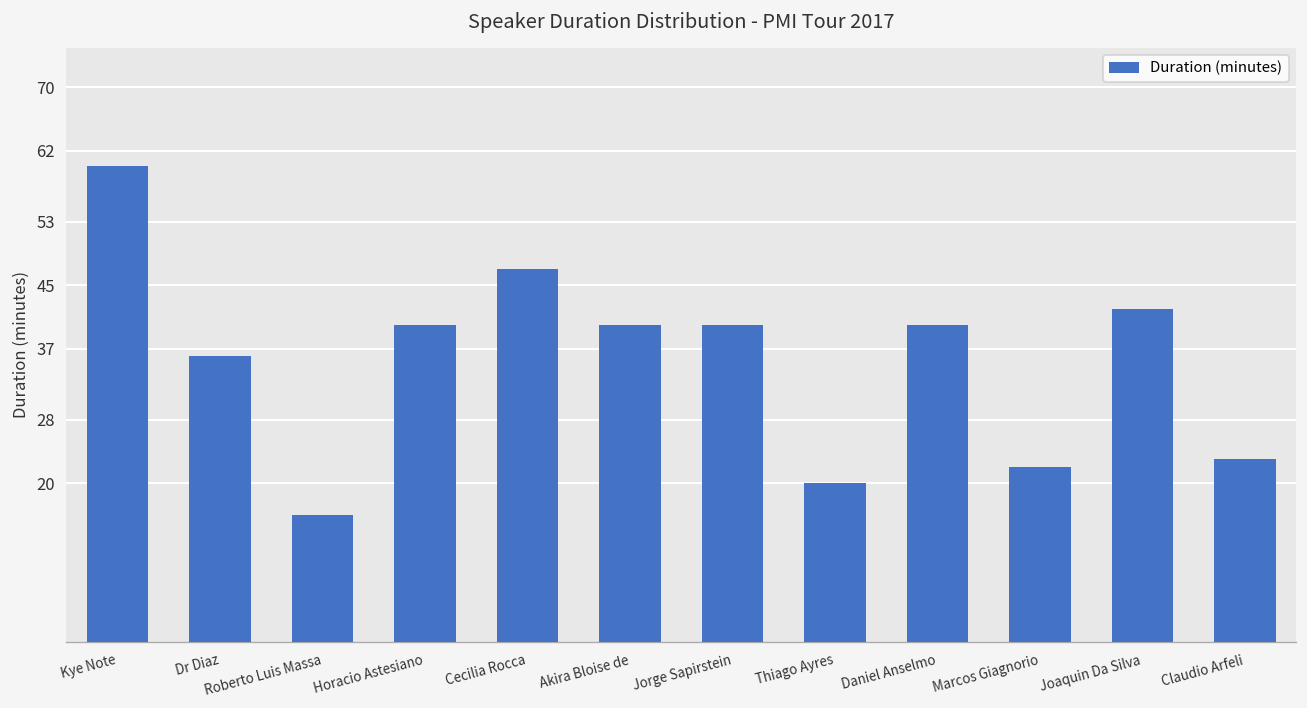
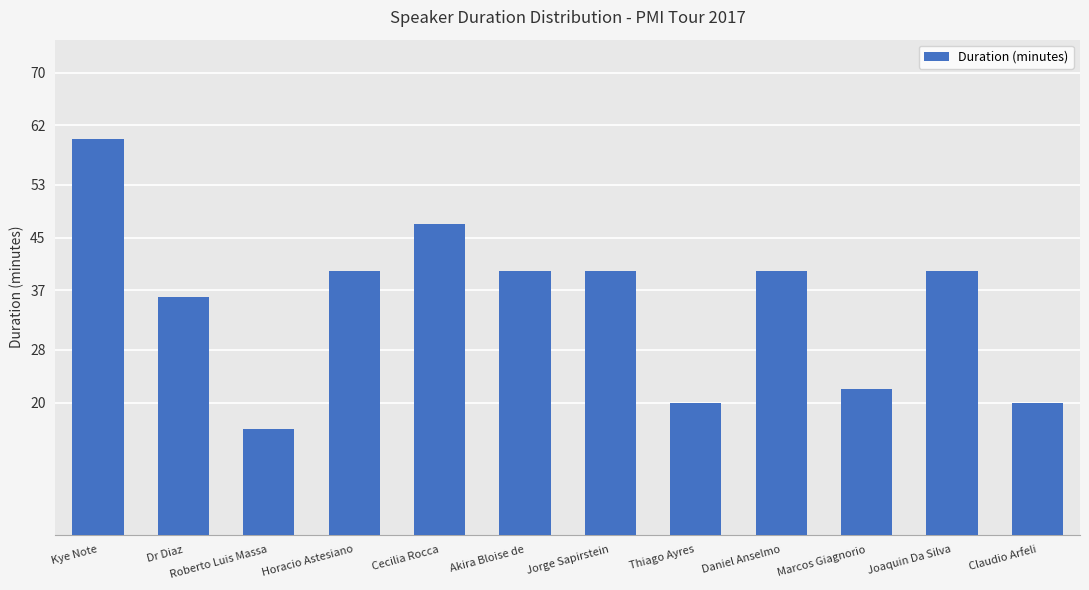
Joaquin Da Silva: 42 -> 40
Claudio Arfeli: 23 -> 20
